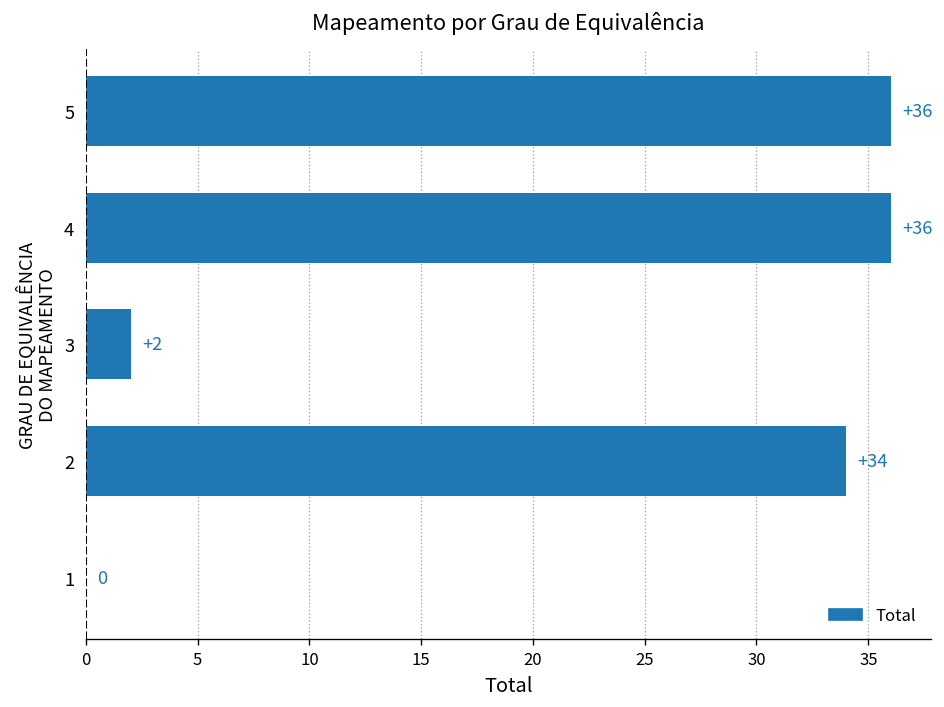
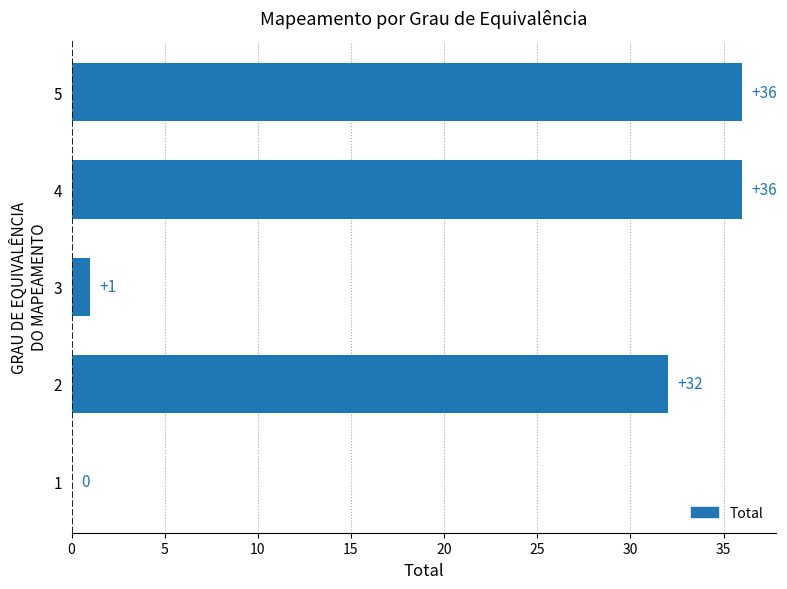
3: +2 -> +1
2: +34 -> +32
